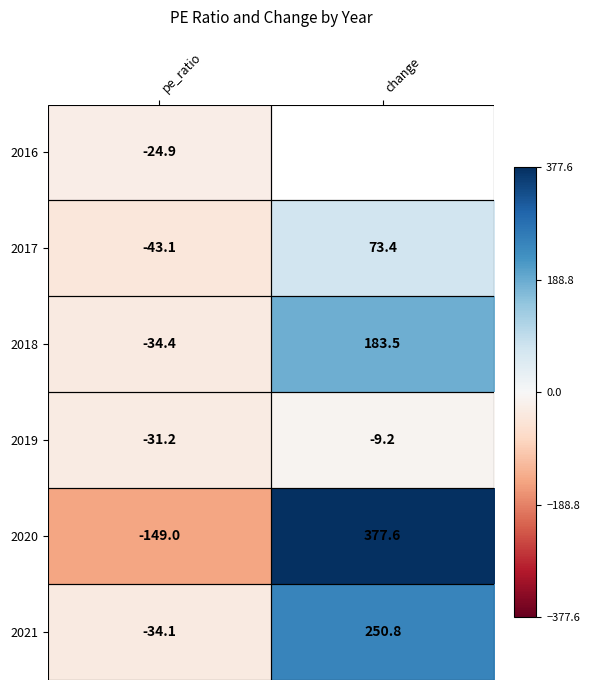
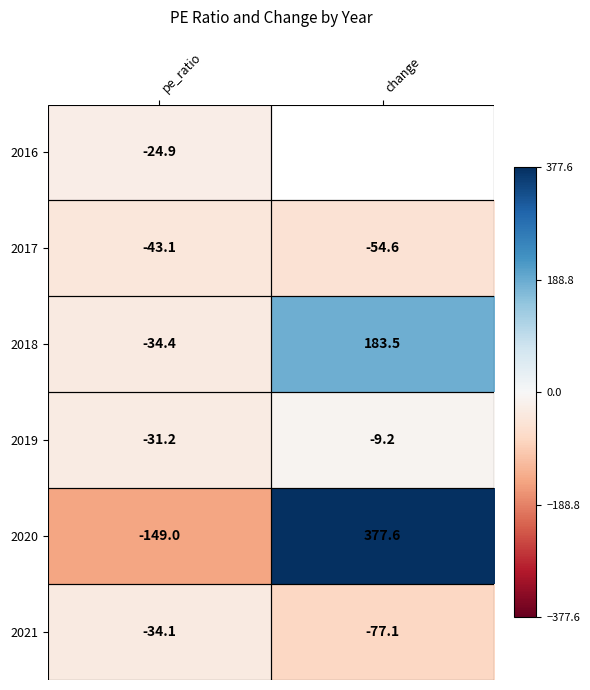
2017, change: 73.4 -> -54.6
2021, change: 250.8 -> -77.1
